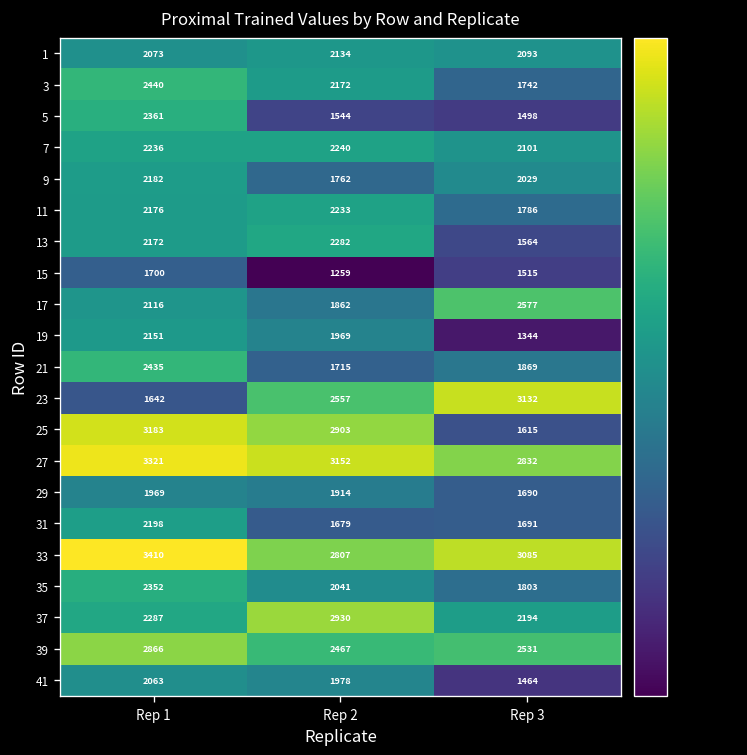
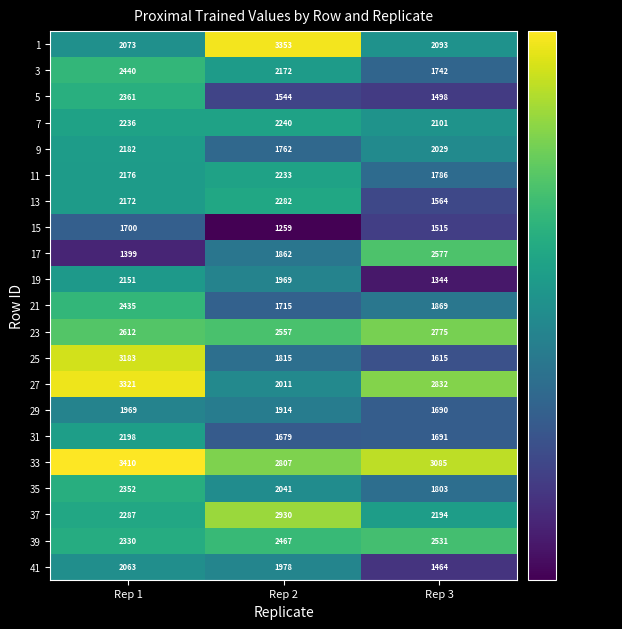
1, Rep 2: 2134 -> 3353
17, Rep 1: 2116 -> 1399
23, Rep 1: 1642 -> 2612
23, Rep 3: 3132 -> 2775
25, Rep 2: 2903 -> 1815
27, Rep 2: 3152 -> 2011
39, Rep 1: 2866 -> 2330
